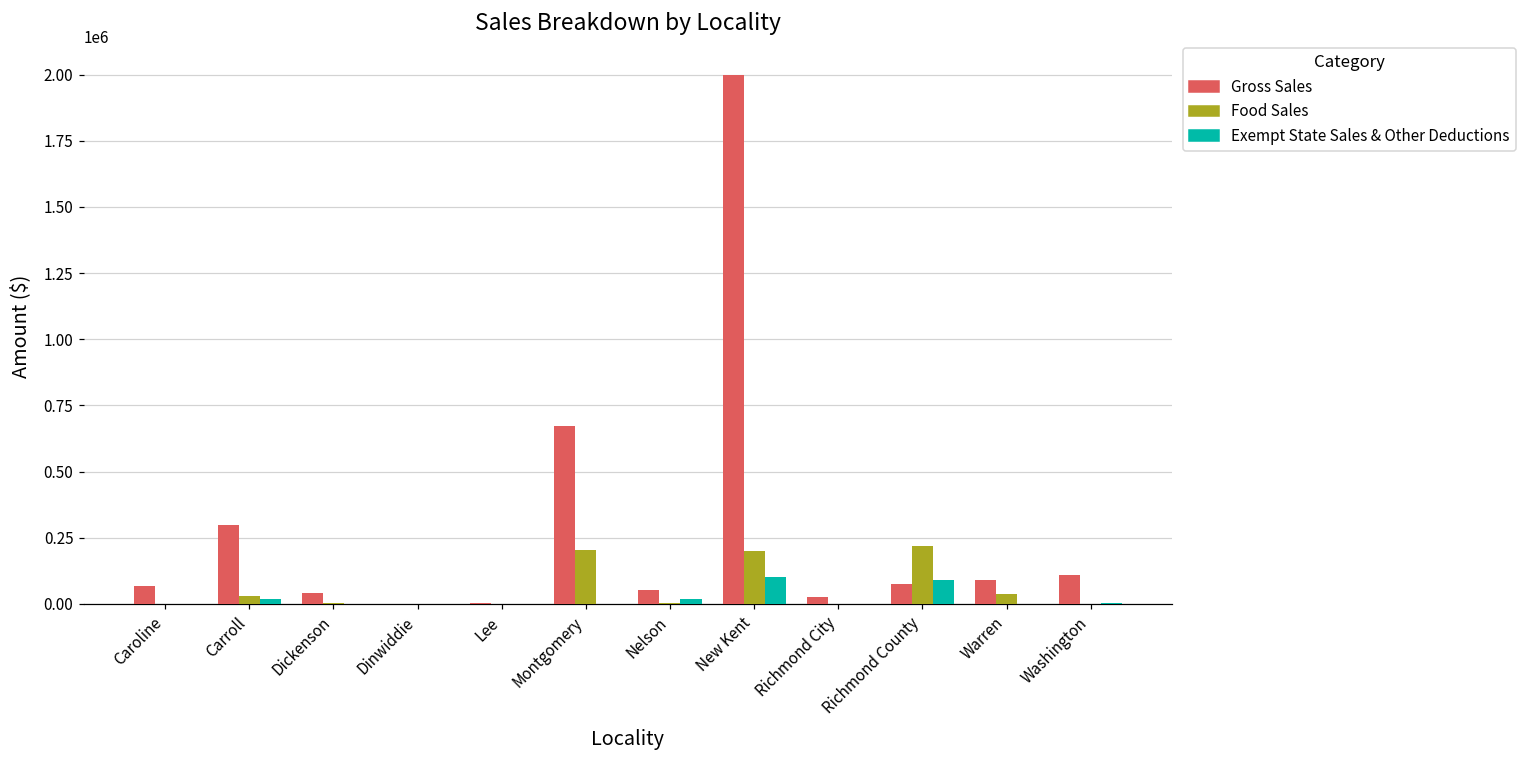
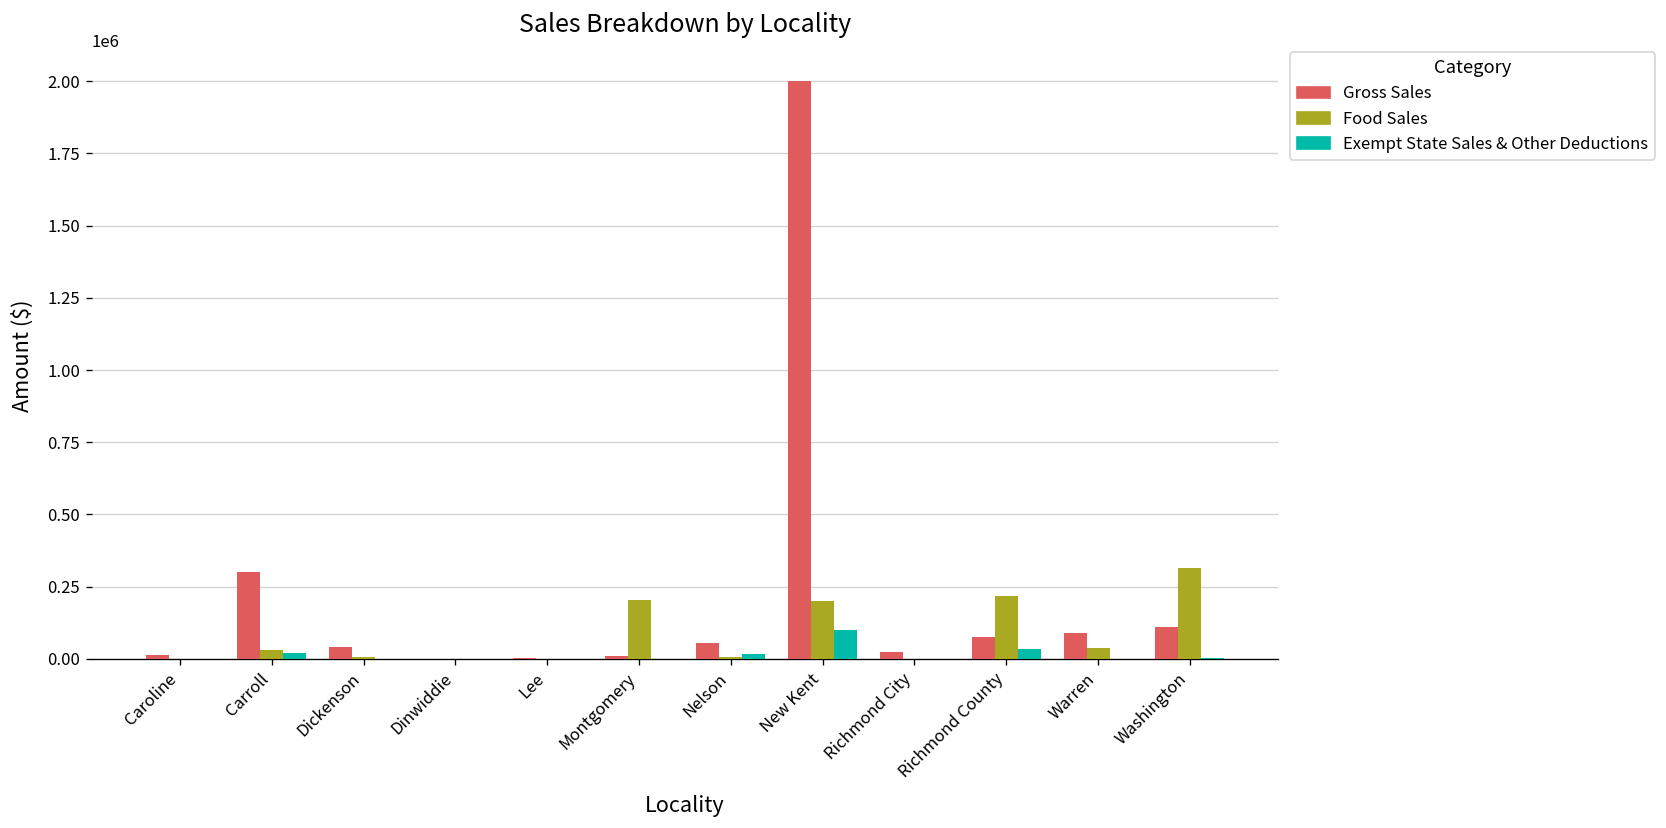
Gross Sales, Caroline: 70000 -> 10000
Gross Sales, Montgomery: 670000 -> 10000
Exempt State Sales & Other Deductions, Richmond County: 90000 -> 30000
Food Sales, Washington: 0 -> 320000
